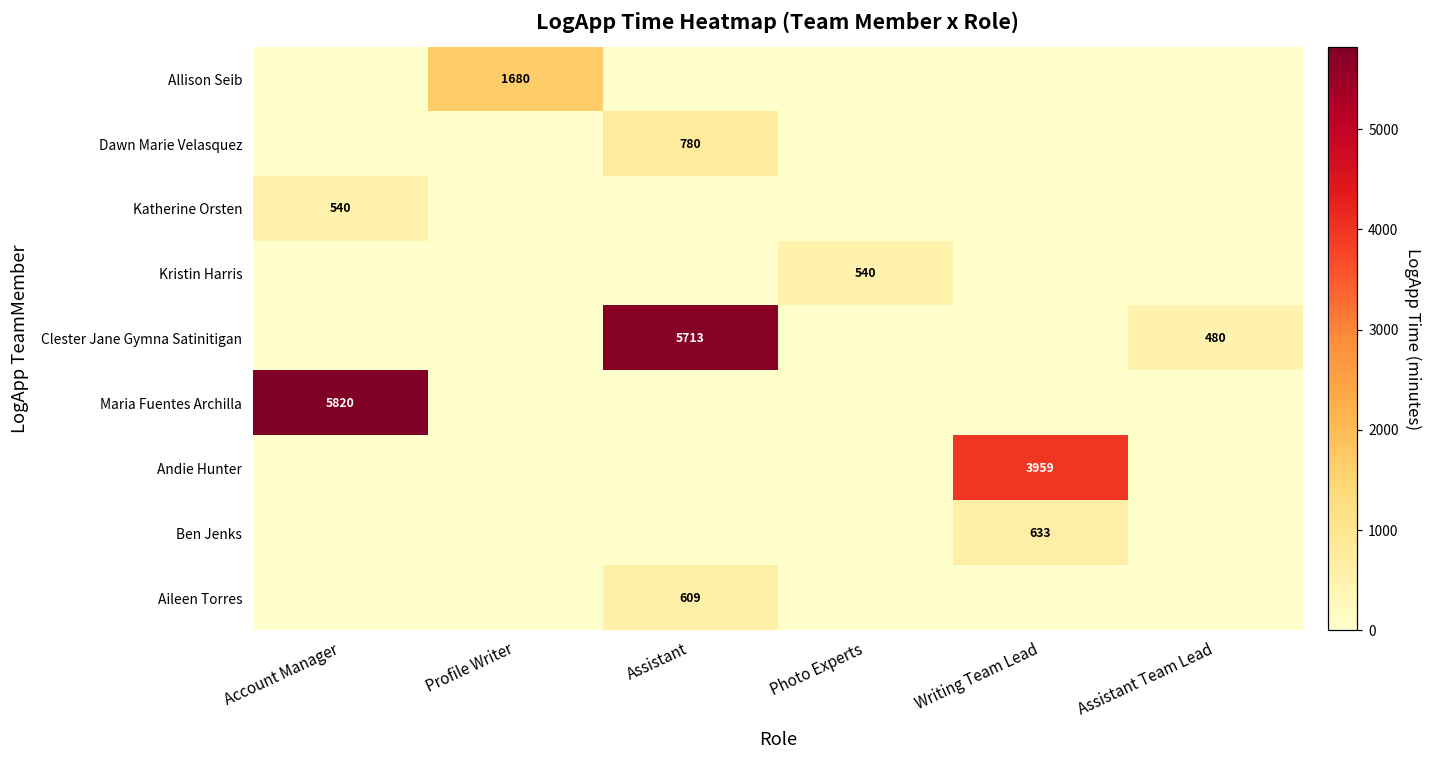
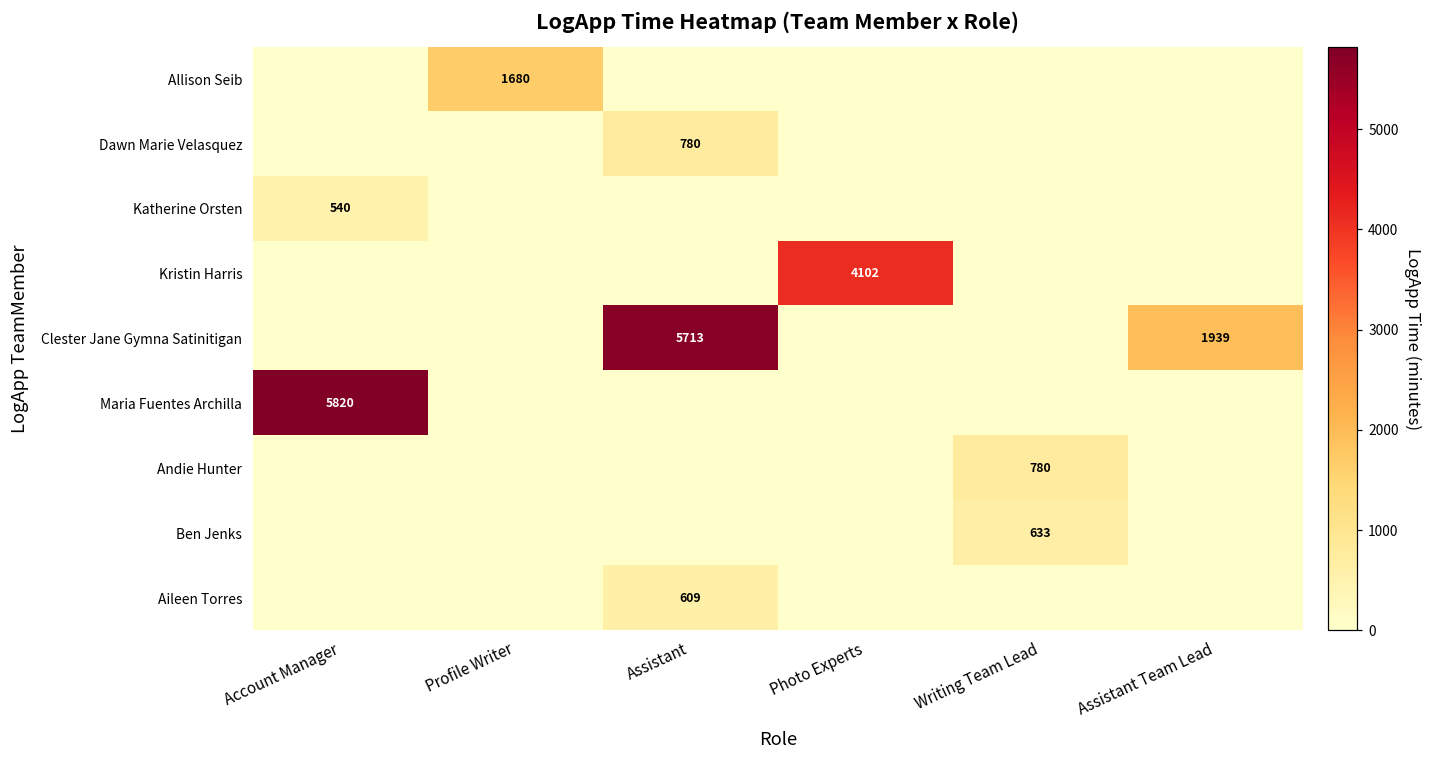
Kristin Harris, Photo Experts: 540 -> 4102
Clester Jane Gymna Satinitigan, Assistant Team Lead: 480 -> 1939
Andie Hunter, Writing Team Lead: 3959 -> 780
